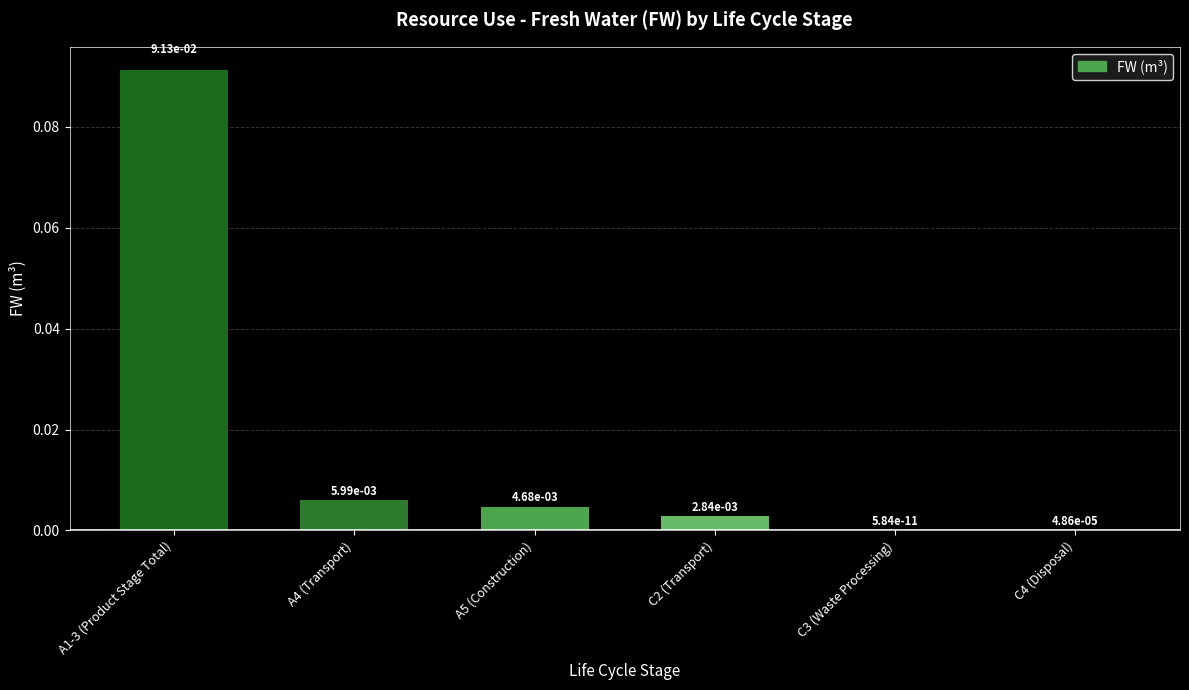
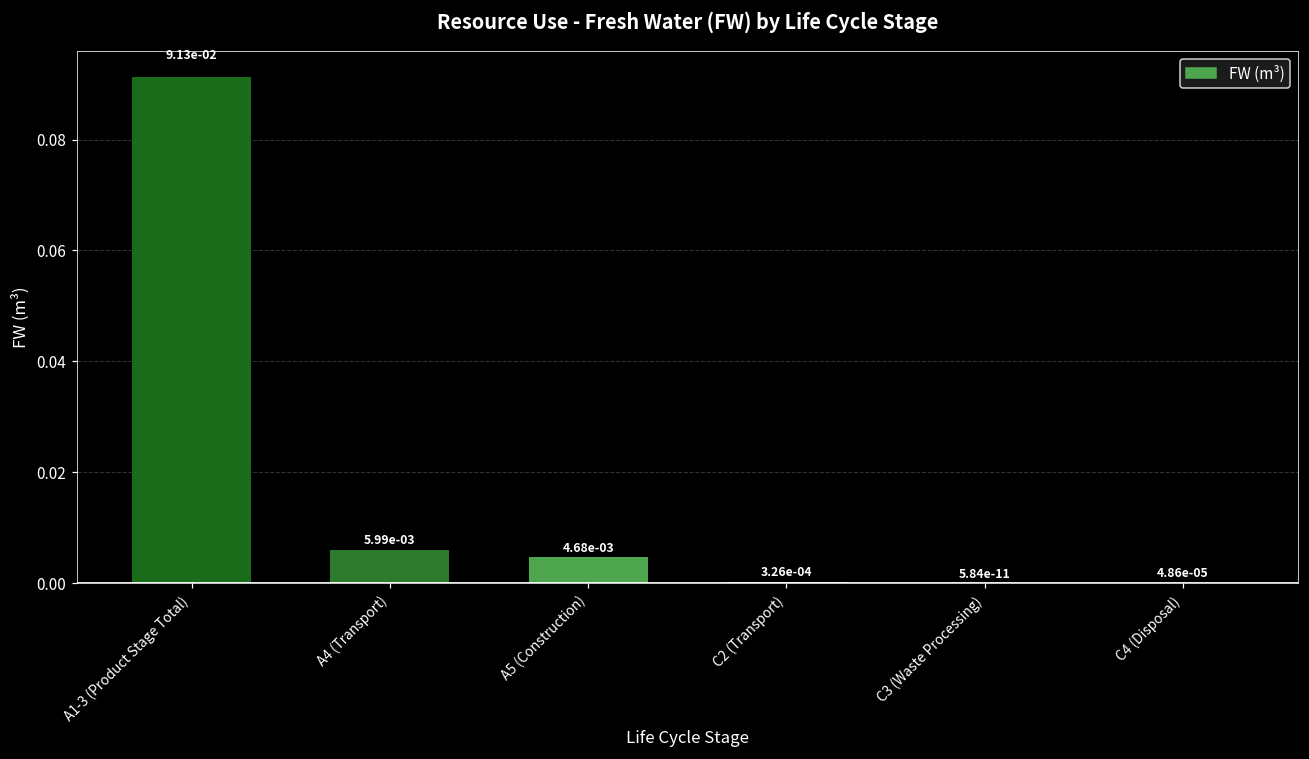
C2 (Transport): 2.84e-03 -> 3.26e-04
